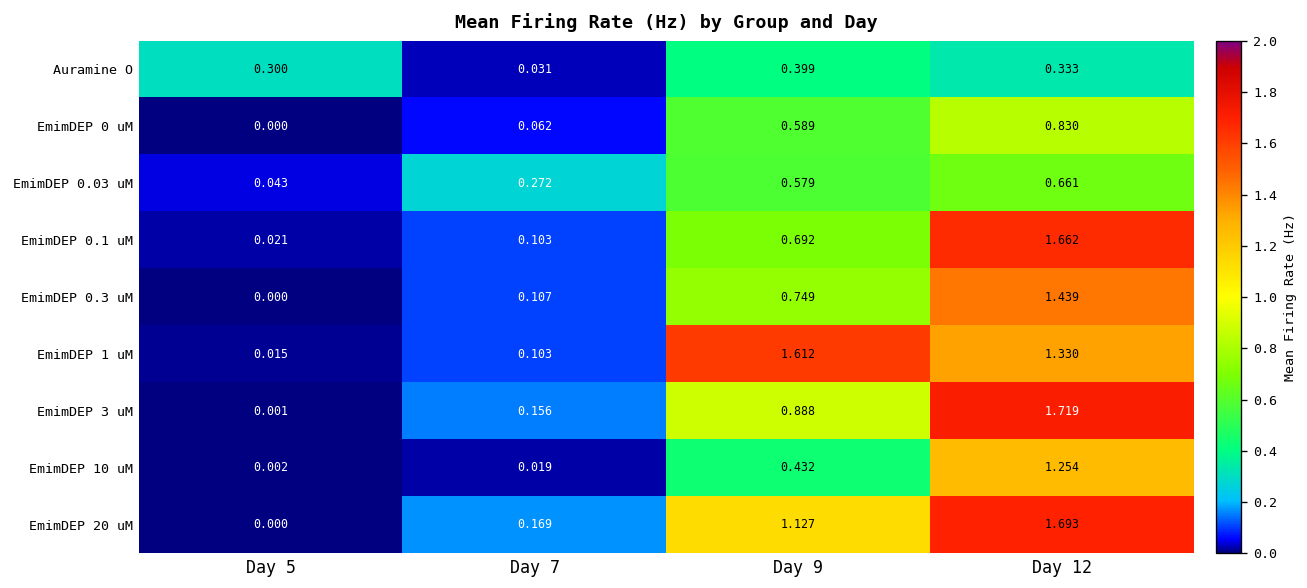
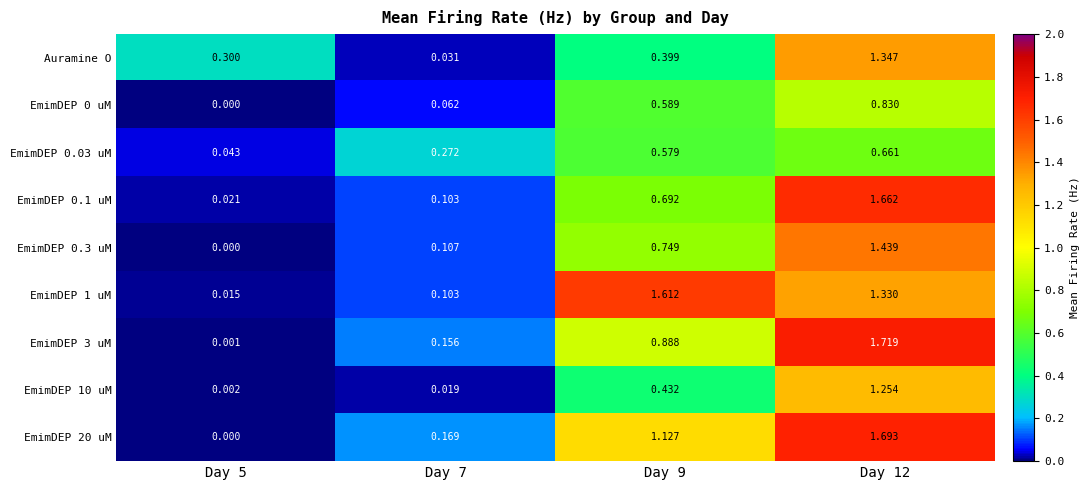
Auramine O, Day 12: 0.333 -> 1.347
